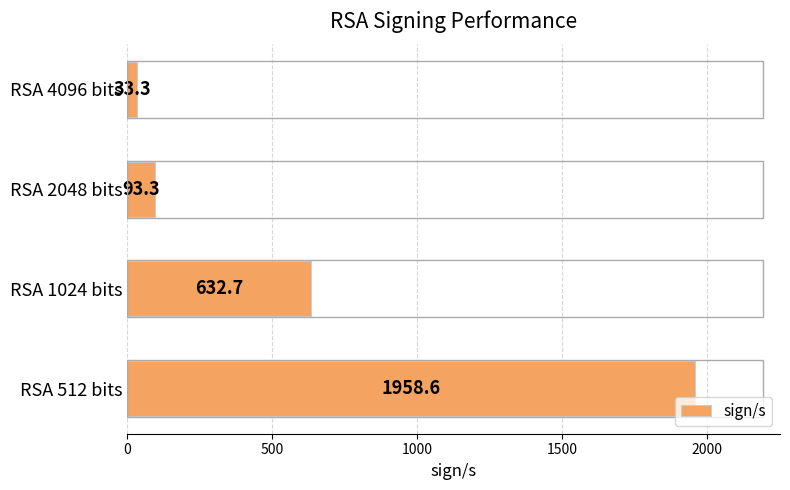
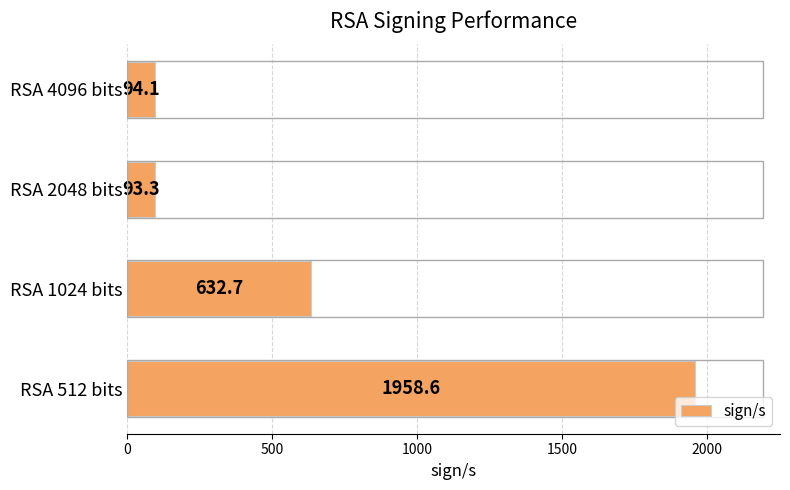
RSA 4096 bits: 33.3 -> 94.1
